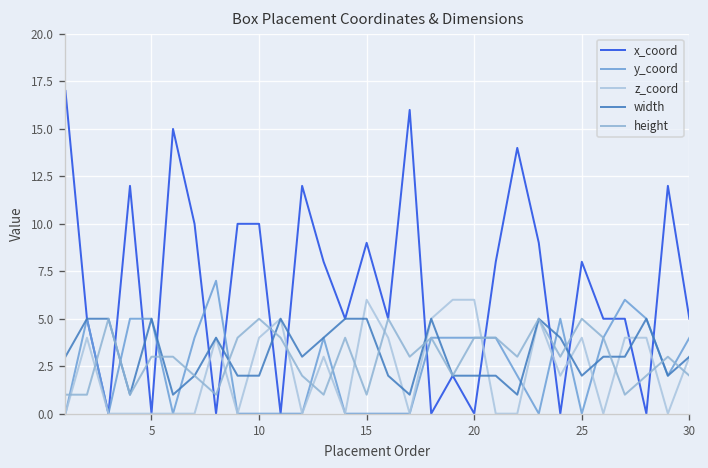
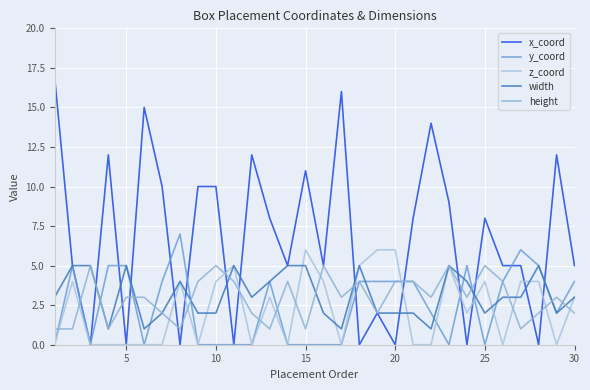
x_coord, 15: 9 -> 11
